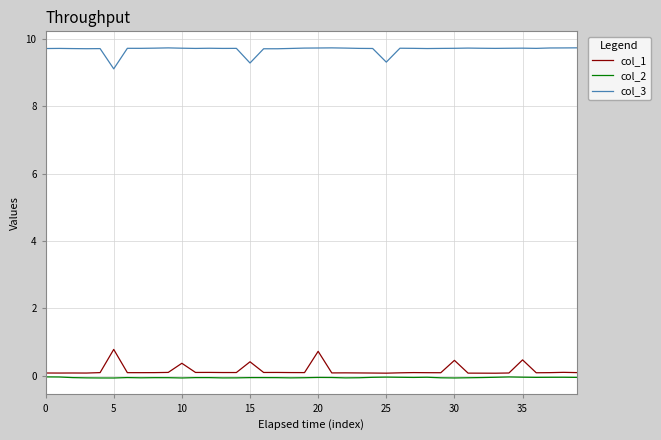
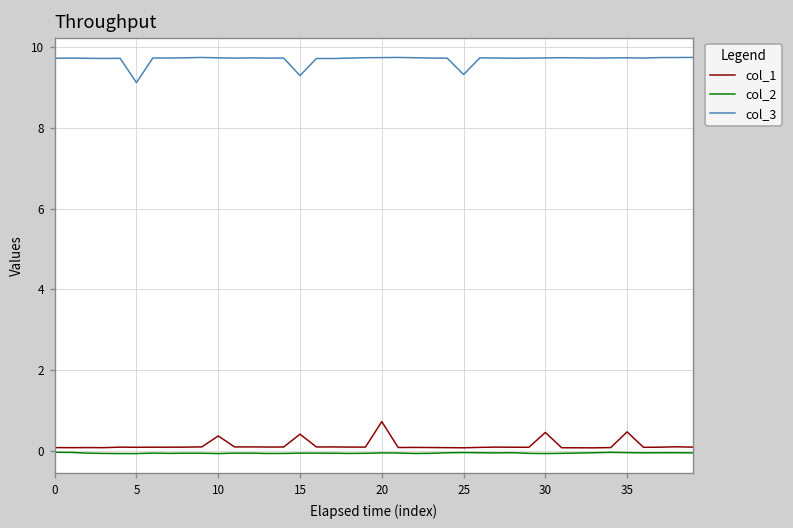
col_1, 5: 0.8 -> 0.1
